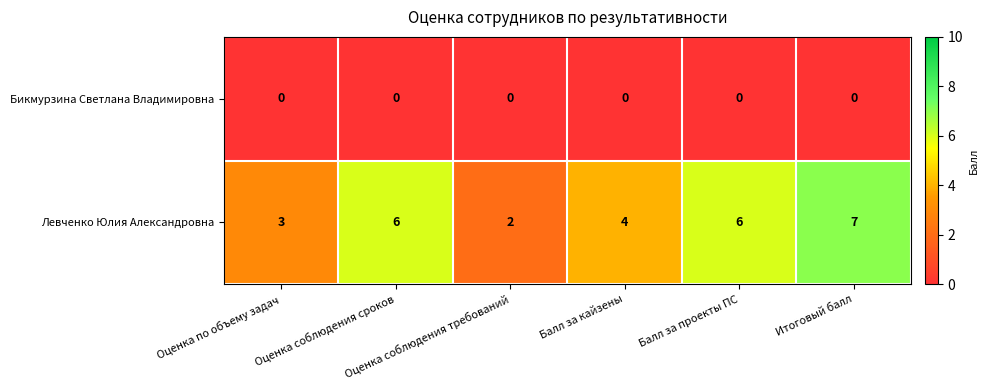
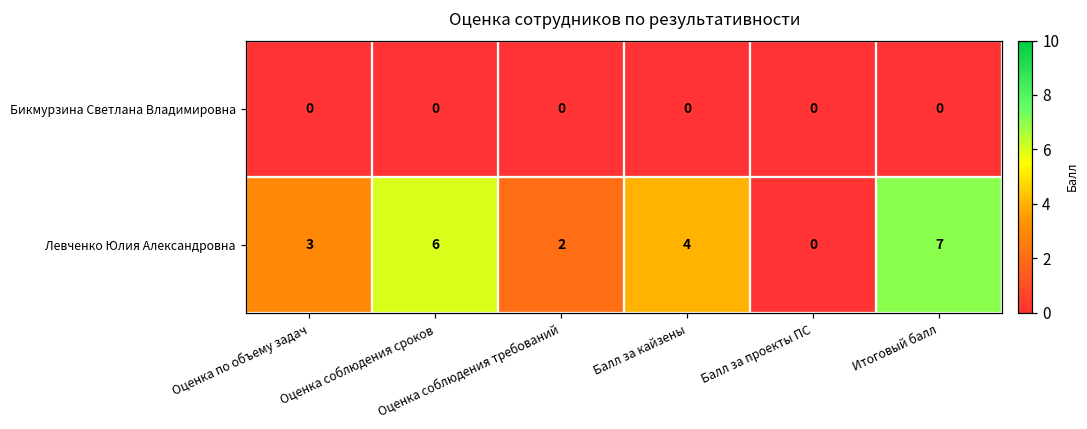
Левченко Юлия Александровна, Балл за проекты ПС: 6 -> 0
